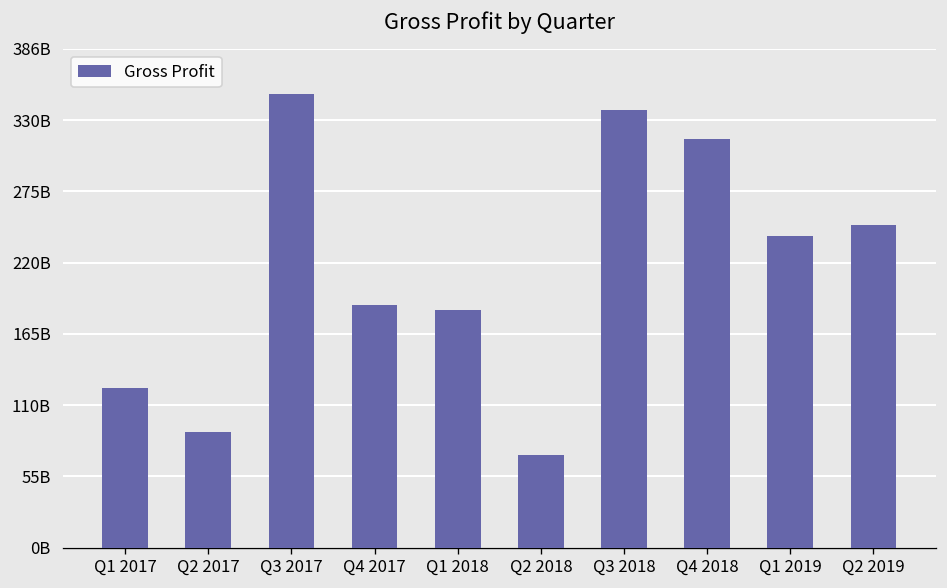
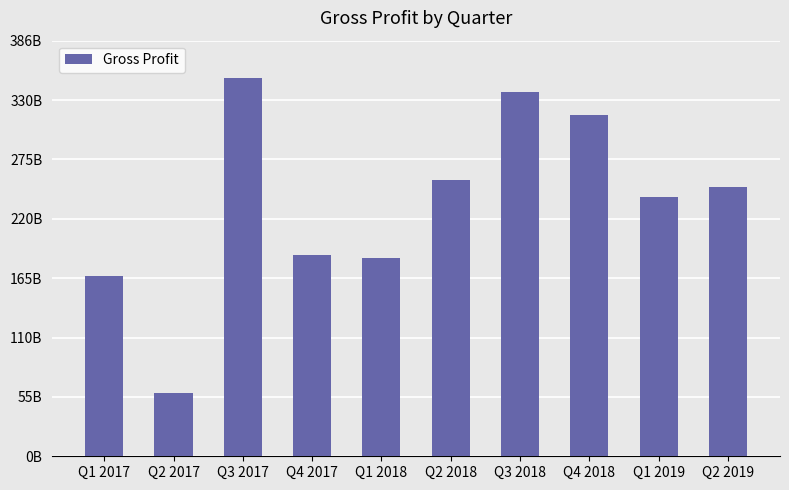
Q1 2017: 123000000000 -> 167000000000
Q2 2017: 89000000000 -> 59000000000
Q2 2018: 72000000000 -> 256000000000
